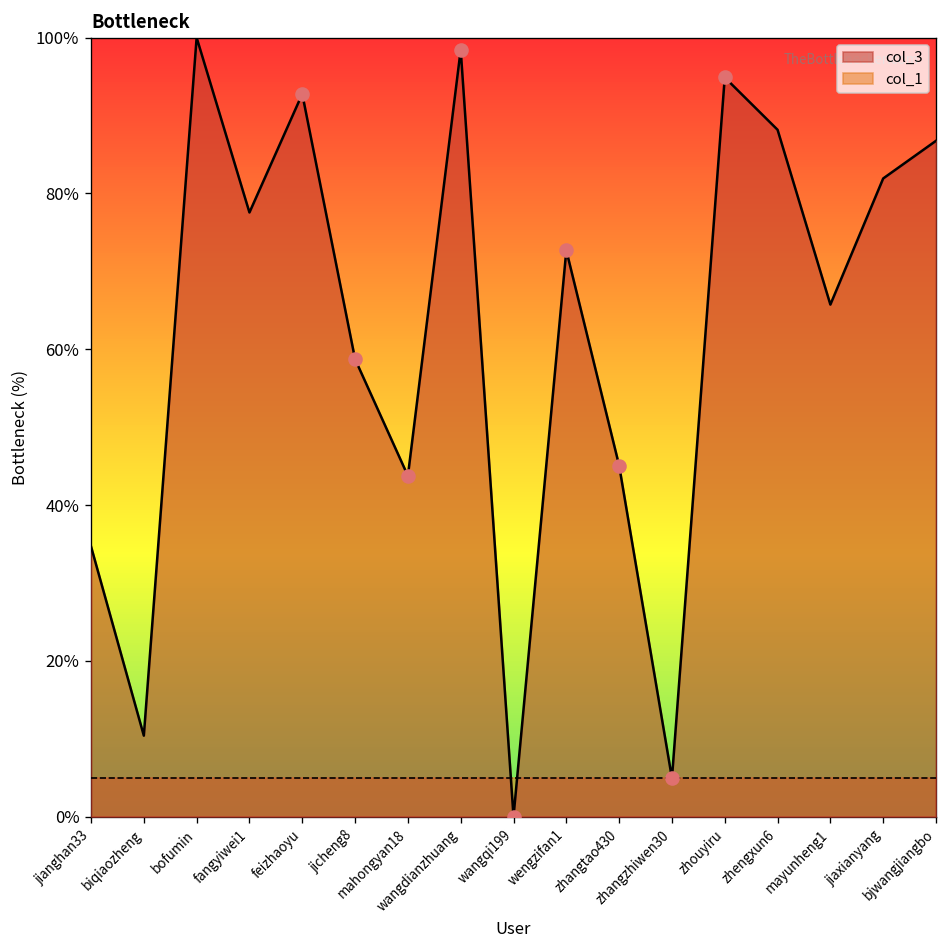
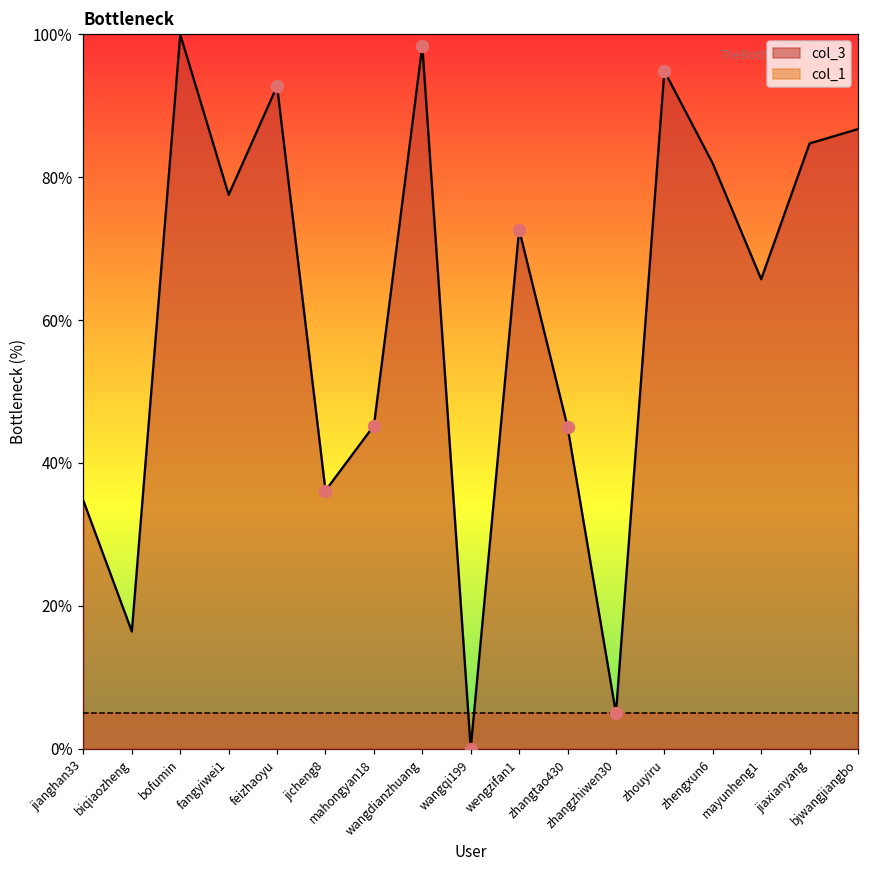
col_3, biqiaozheng: 10% -> 16%
col_3, jicheng8: 59% -> 36%
col_3, mahongyan18: 44% -> 45%
col_3, zhengxun6: 88% -> 82%
col_3, jiaxianyang: 82% -> 85%
